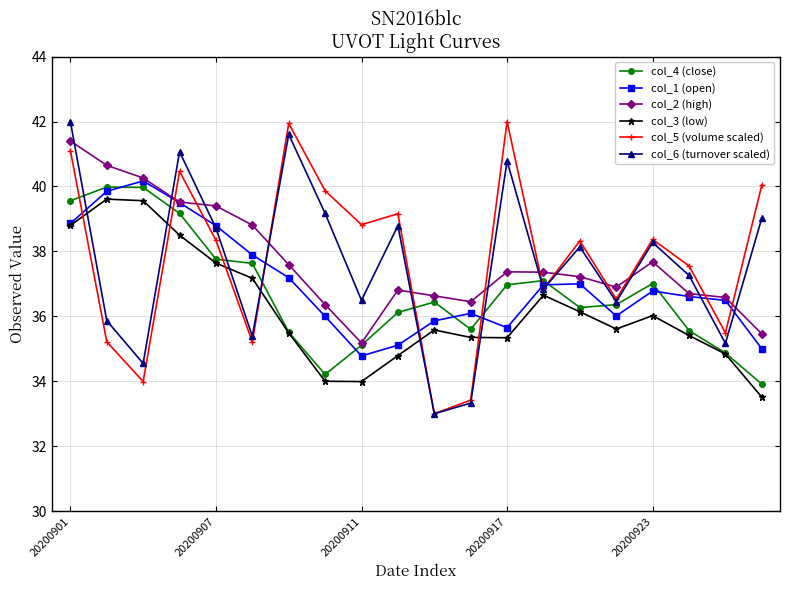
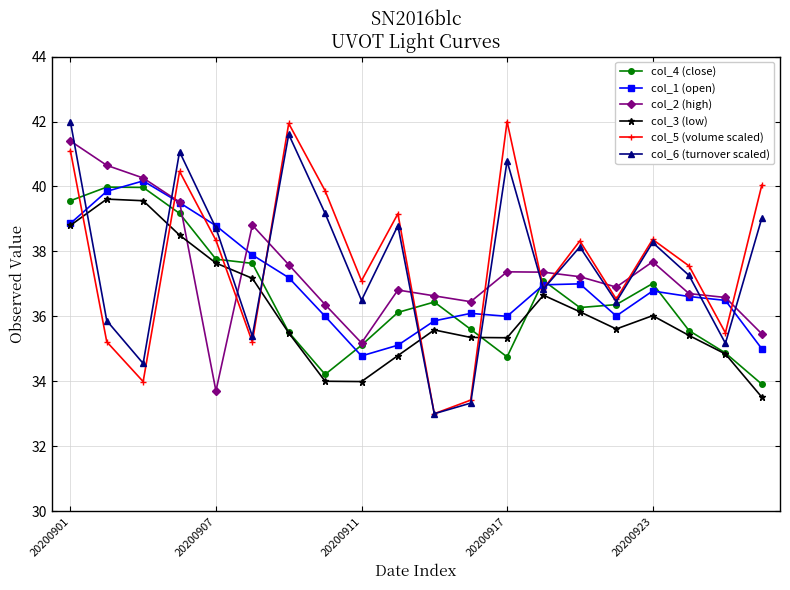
col_2 (high), 20200907: 39.4 -> 33.7
col_5 (volume scaled), 20200911: 38.8 -> 37.1
col_4 (close), 20200917: 37.0 -> 34.8
col_1 (open), 20200917: 35.7 -> 36.0
